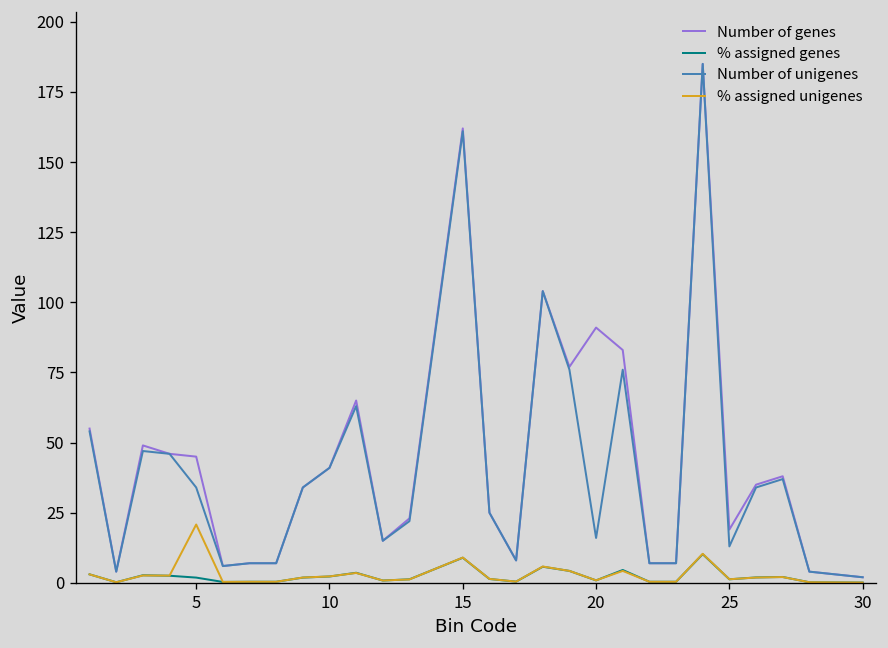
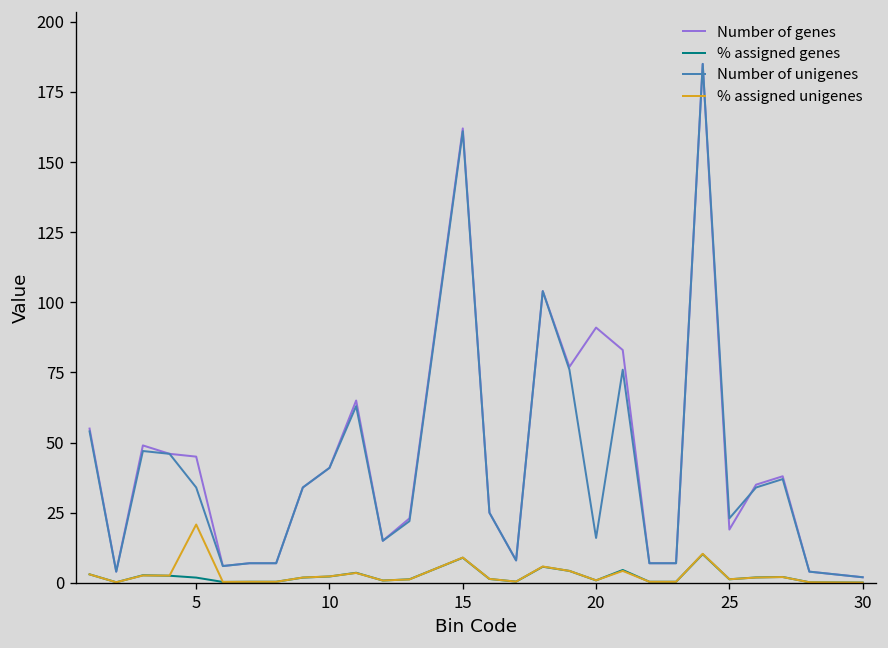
Number of unigenes, 25: 13 -> 23
